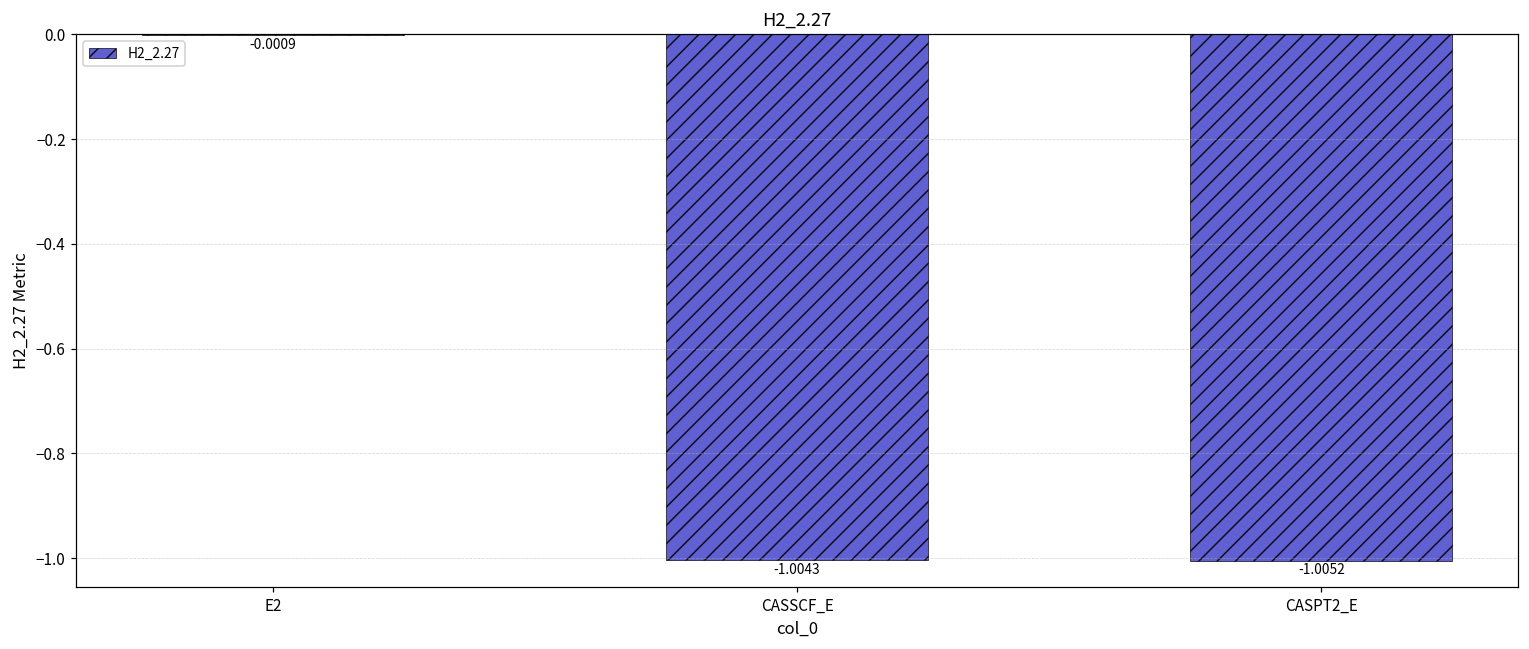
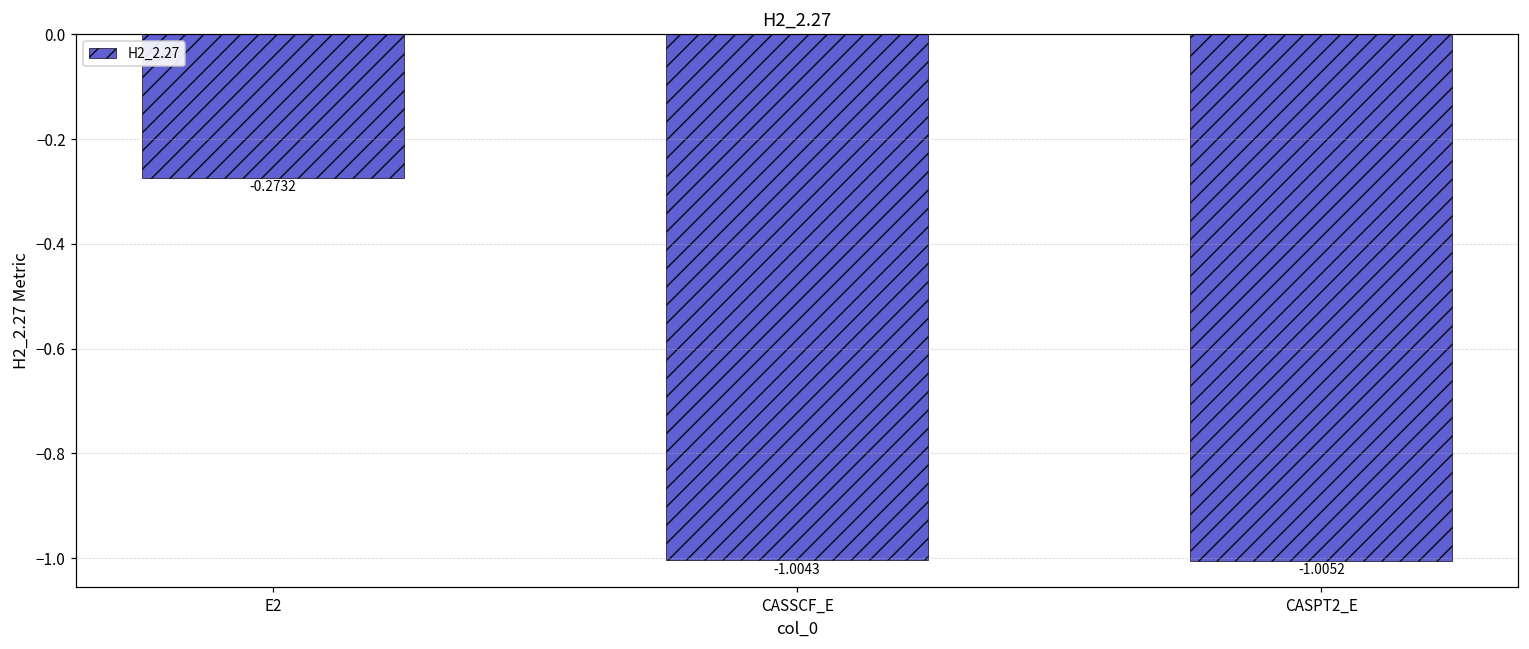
E2: -0.0009 -> -0.2732
